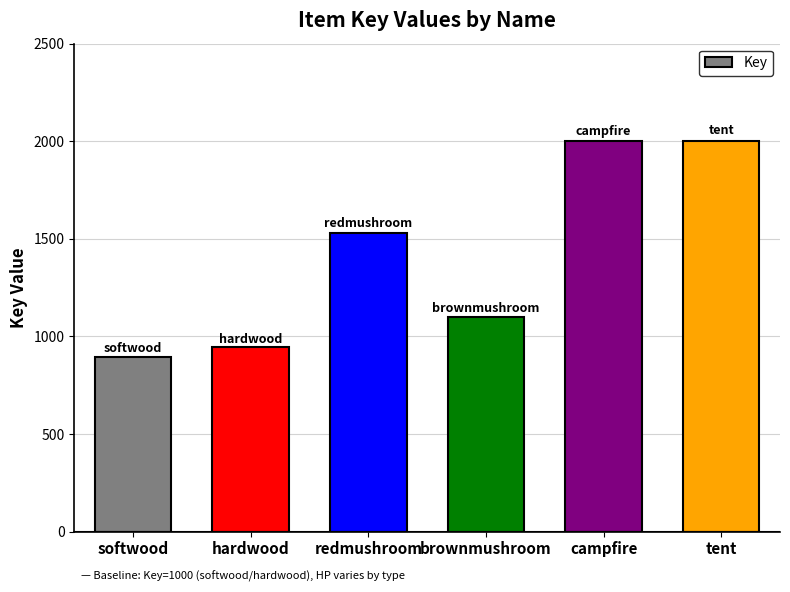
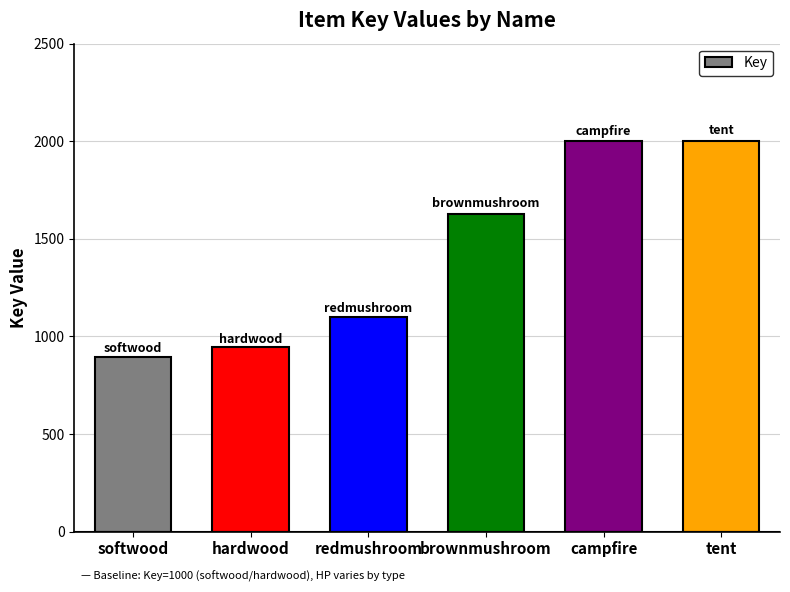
redmushroom: 1530 -> 1100
brownmushroom: 1100 -> 1630
